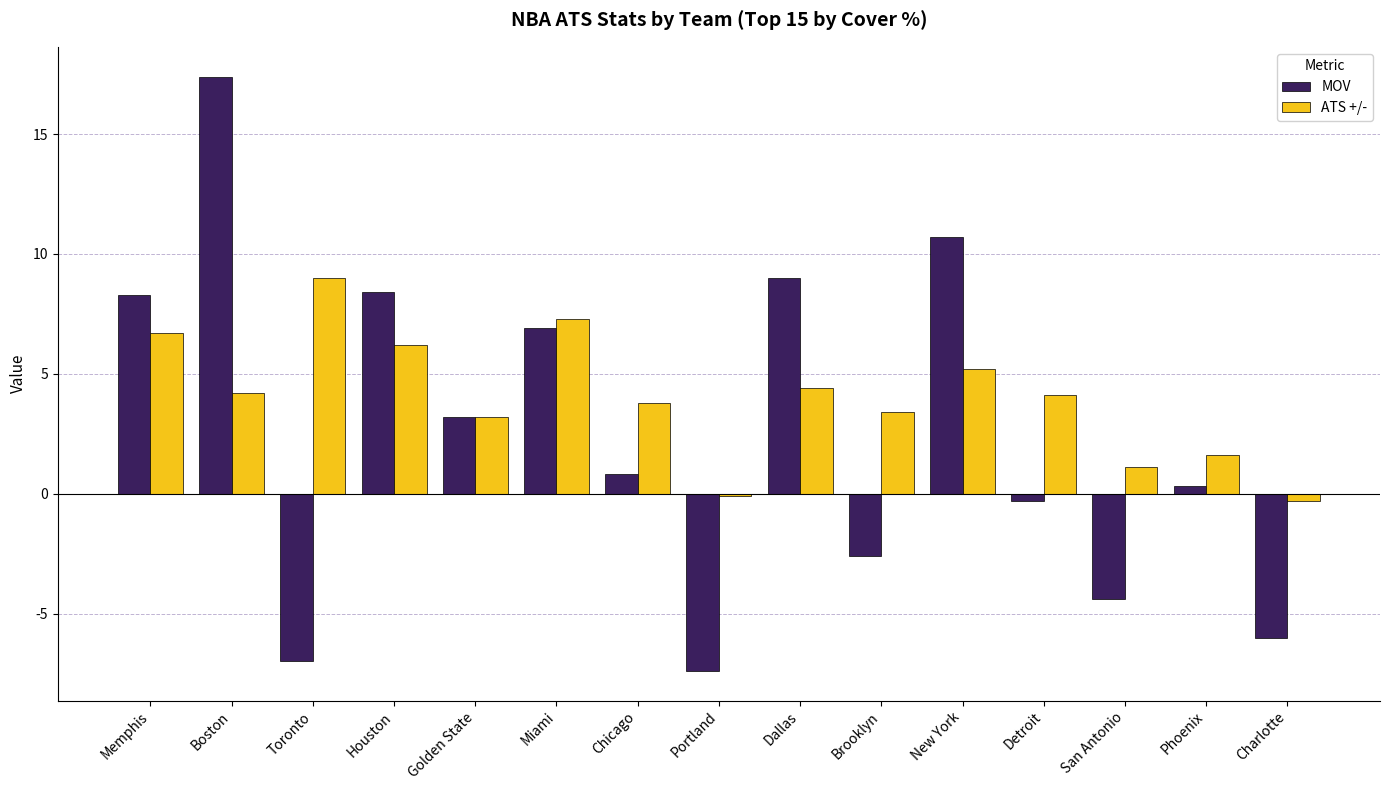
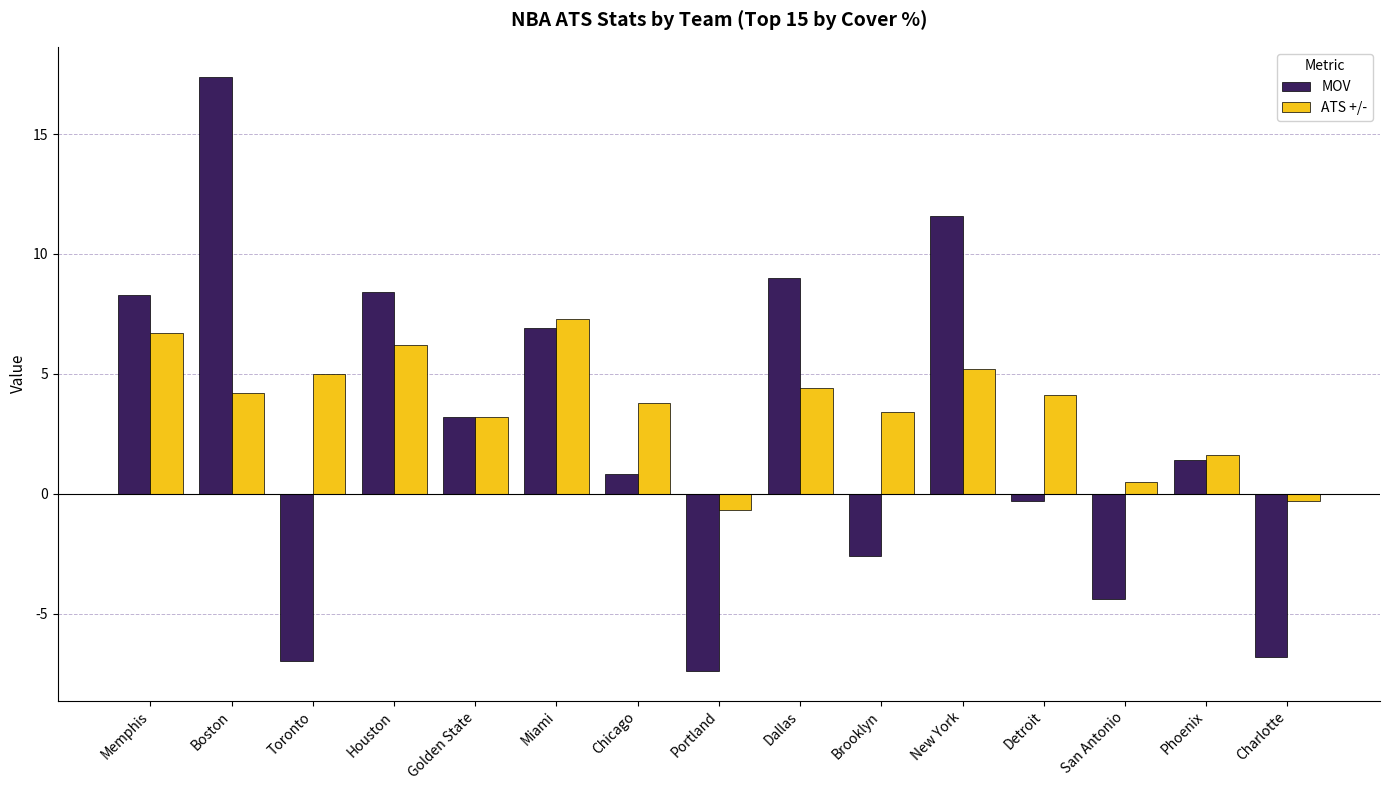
ATS +/-, Toronto: 9 -> 5
ATS +/-, Portland: -0.1 -> -0.7
MOV, New York: 10.7 -> 11.6
ATS +/-, San Antonio: 1.1 -> 0.5
MOV, Phoenix: 0.3 -> 1.4
MOV, Charlotte: -6.0 -> -6.8
